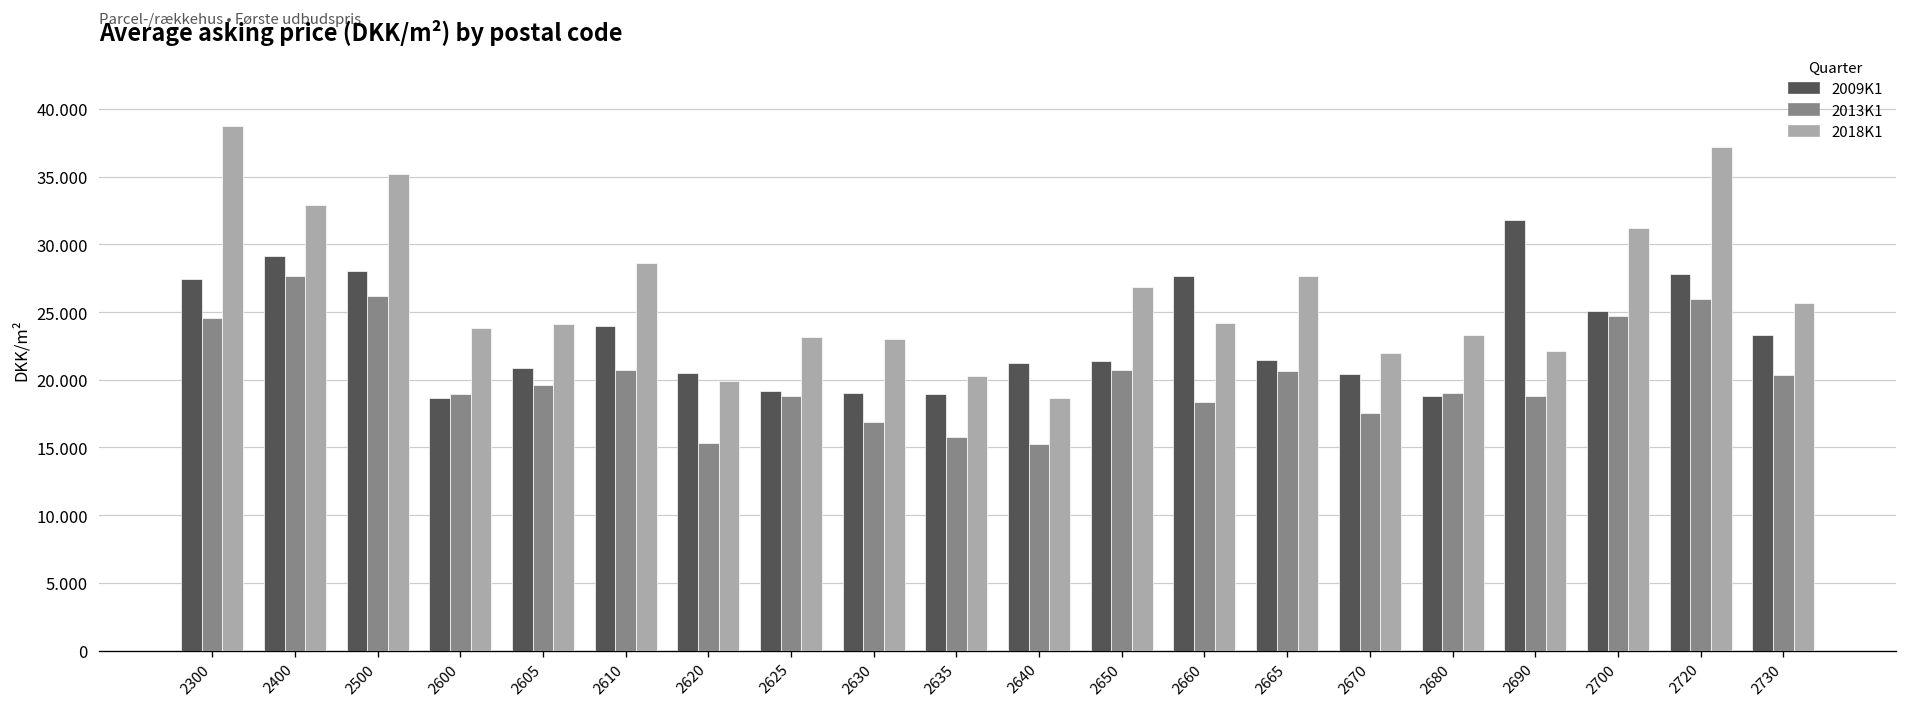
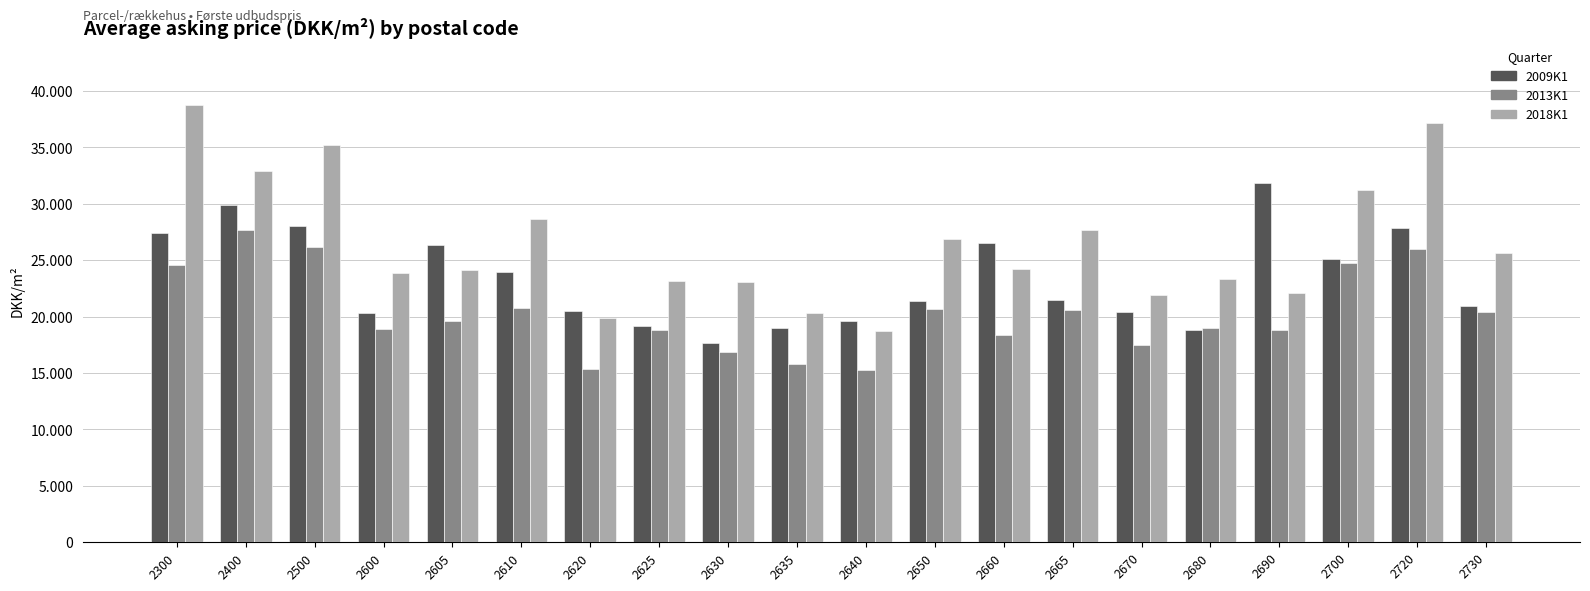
2009K1, 2400: 29.1 -> 29.9
2009K1, 2600: 18.6 -> 20.3
2009K1, 2605: 20.9 -> 26.3
2009K1, 2630: 19.0 -> 17.7
2009K1, 2640: 21.3 -> 19.6
2009K1, 2660: 27.7 -> 26.5
2009K1, 2730: 23.3 -> 21.0
